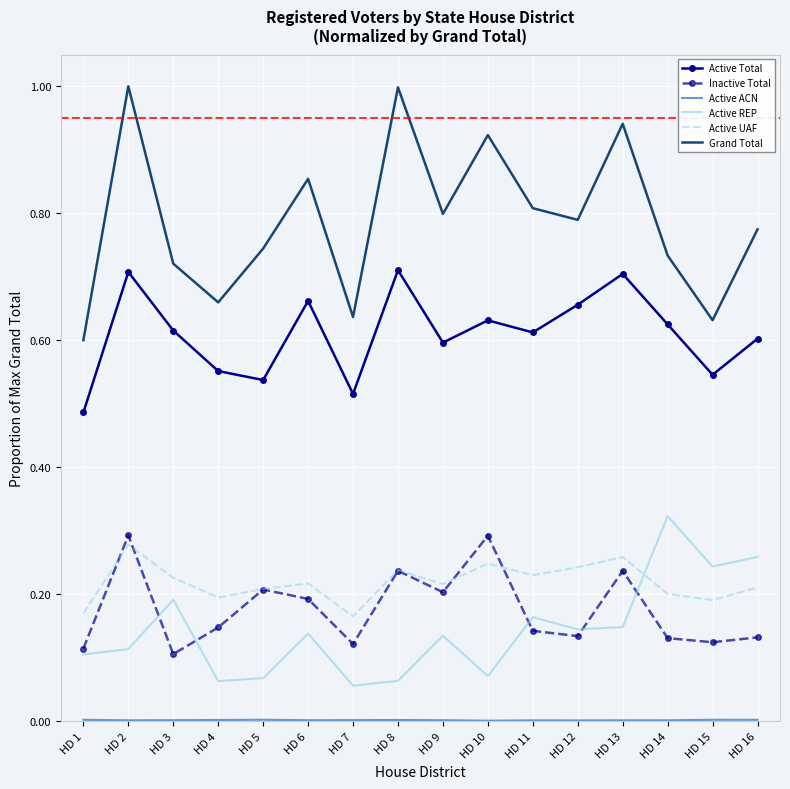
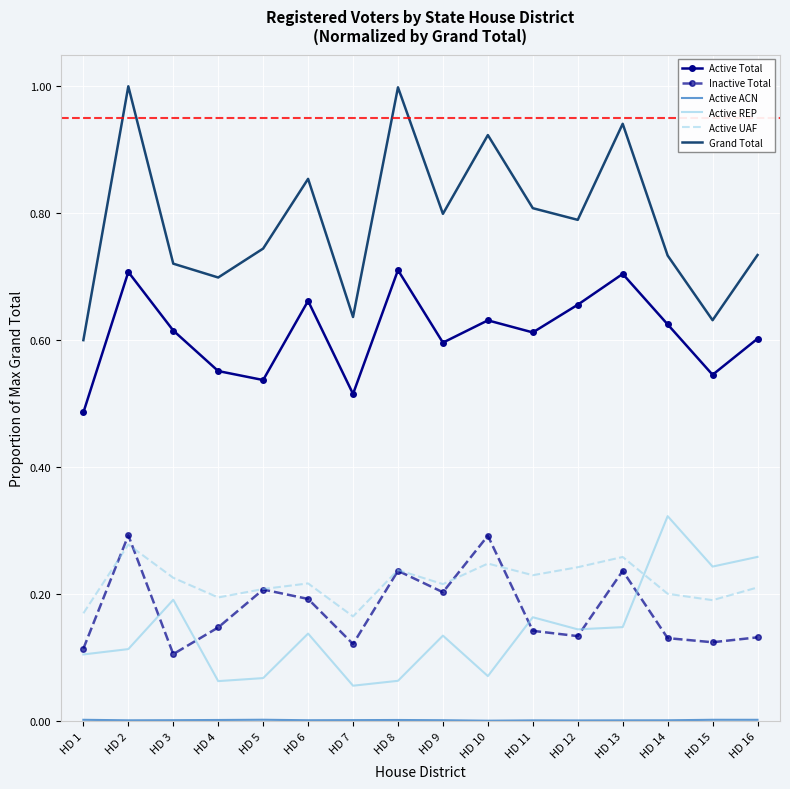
Grand Total, HD 4: 0.66 -> 0.70
Grand Total, HD 16: 0.77 -> 0.73
